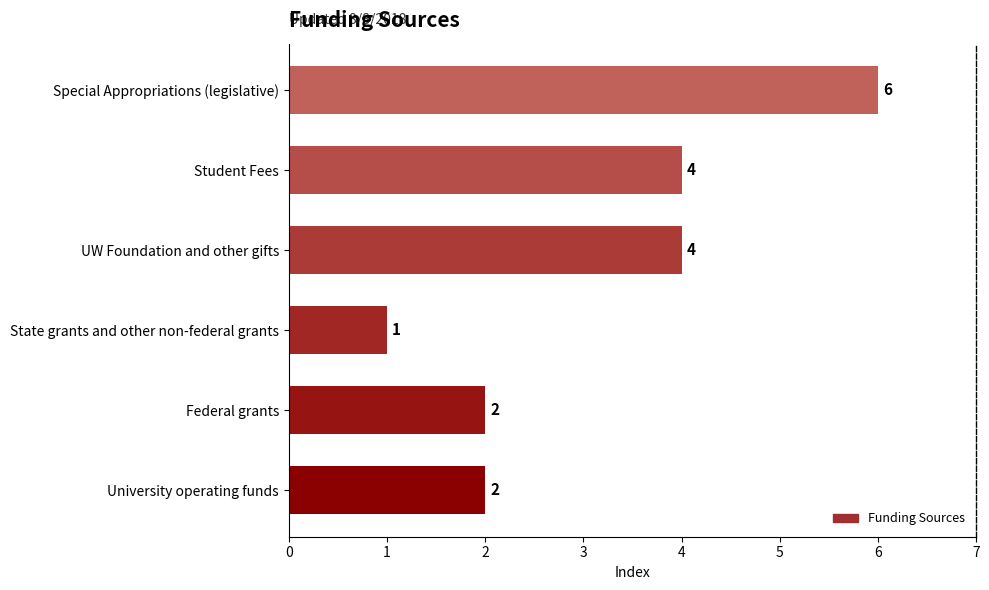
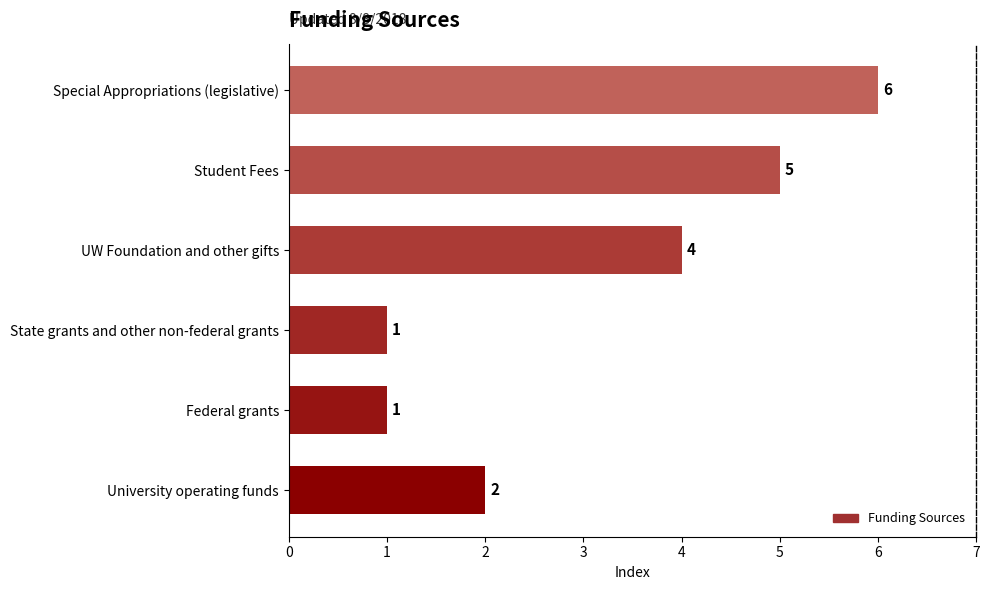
Student Fees: 4 -> 5
Federal grants: 2 -> 1
